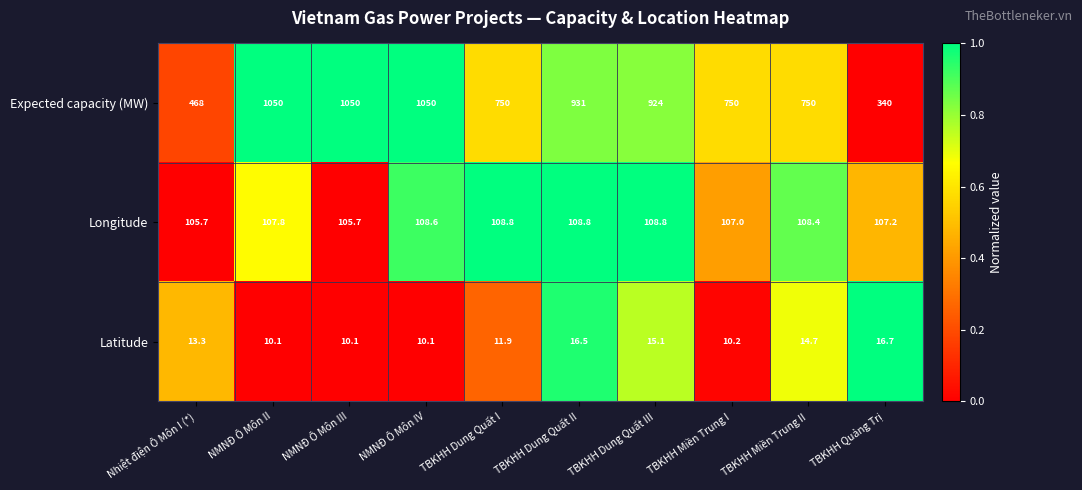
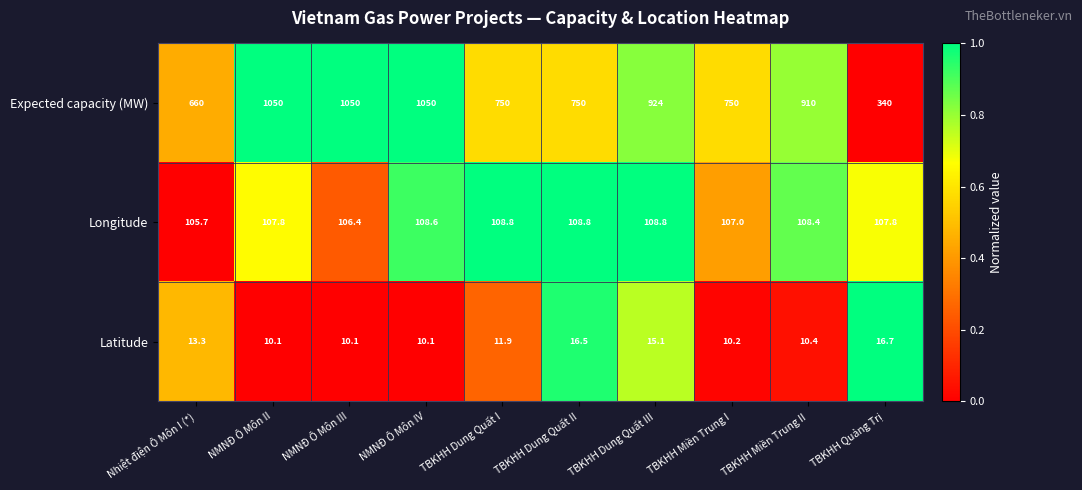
Expected capacity (MW), Nhiệt điện Ô Môn I (*): 468 -> 660
Expected capacity (MW), TBKHH Dung Quất II: 931 -> 750
Expected capacity (MW), TBKHH Miền Trung II: 750 -> 910
Longitude, NMNĐ Ô Môn III: 105.7 -> 106.4
Longitude, TBKHH Quảng Trị: 107.2 -> 107.8
Latitude, TBKHH Miền Trung II: 14.7 -> 10.4
